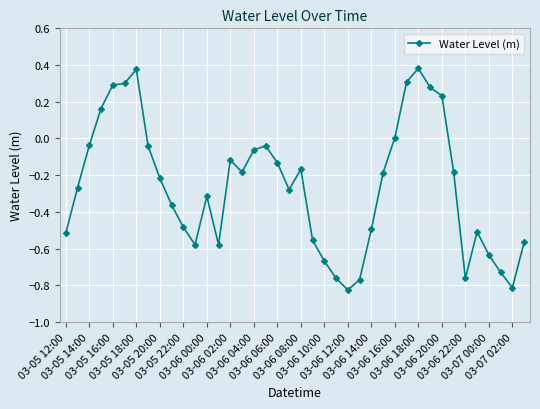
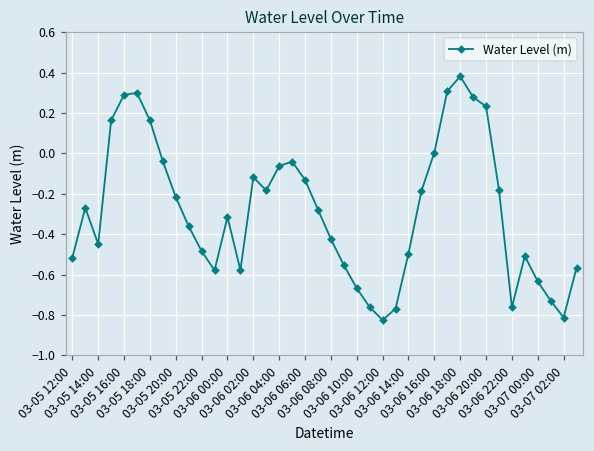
03-05 14:00: -0.04 -> -0.45
03-05 18:00: 0.38 -> 0.16
03-06 08:00: -0.17 -> -0.42
